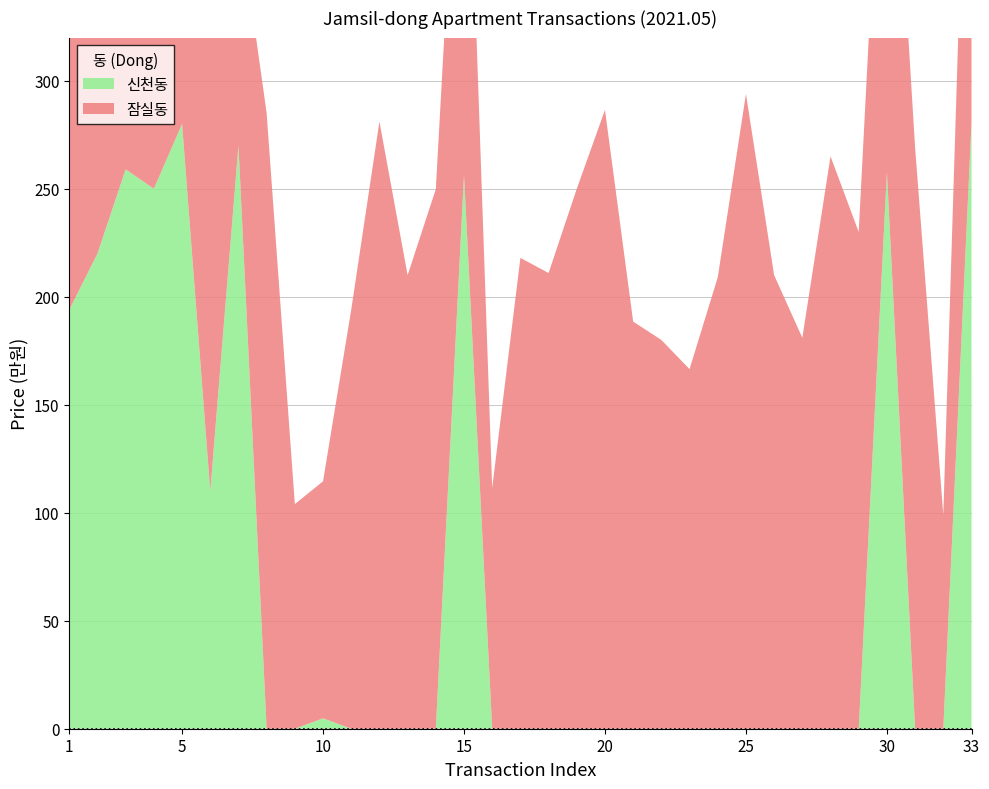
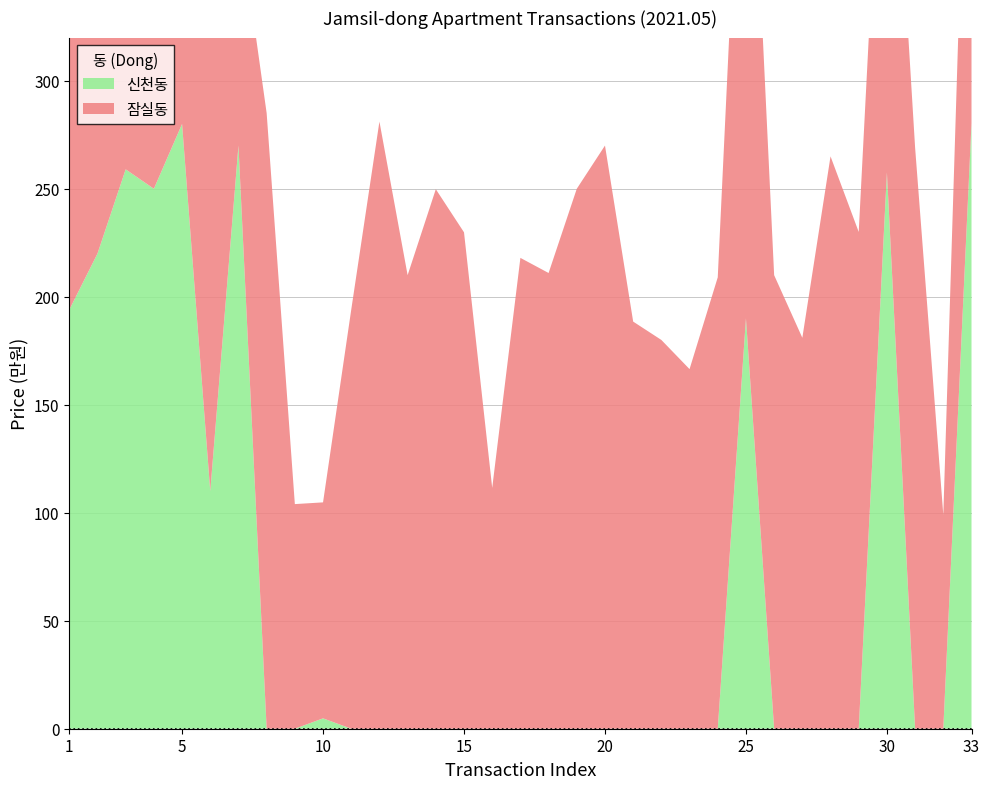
잠실동, 10: 110 -> 100
신천동, 15: 256 -> 0
잠실동, 20: 287 -> 270
신천동, 25: 0 -> 190
